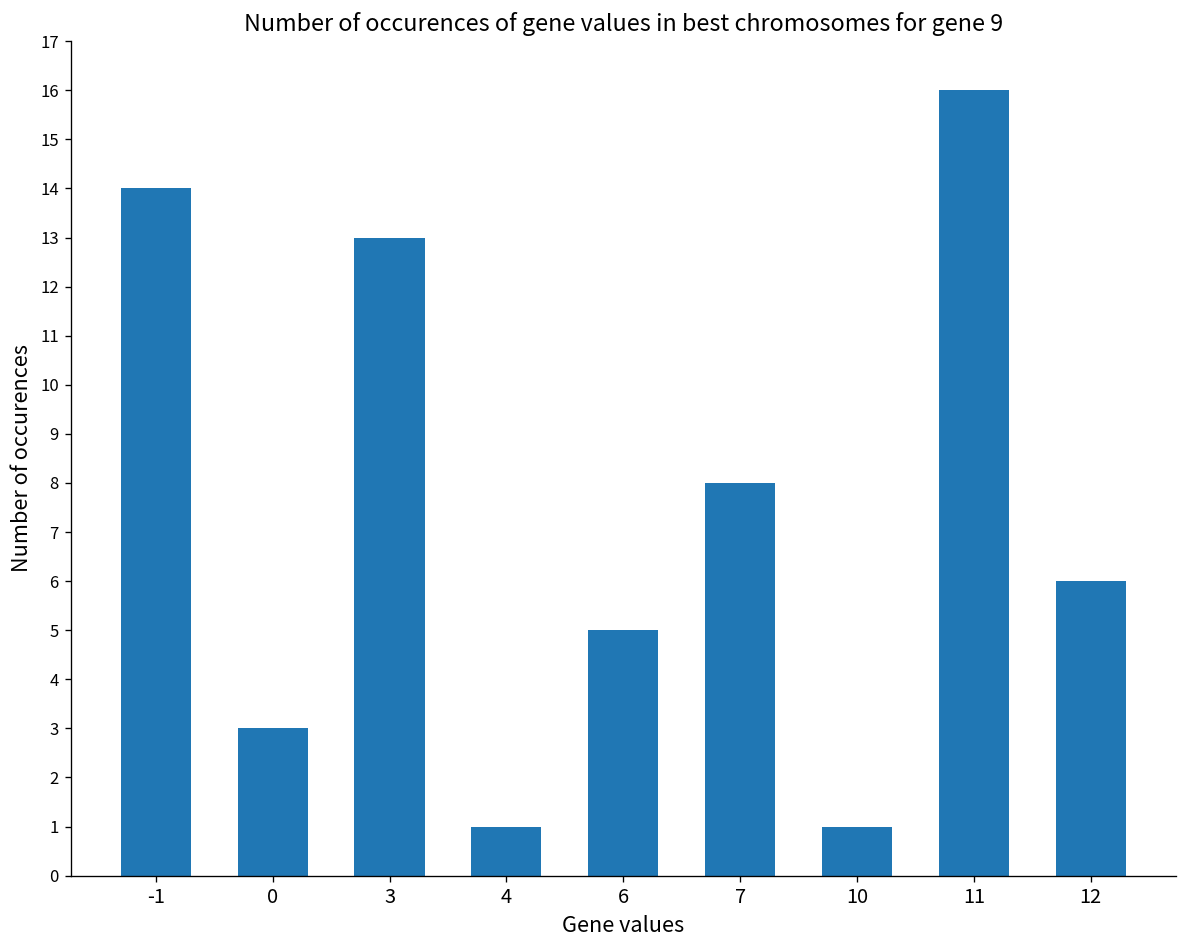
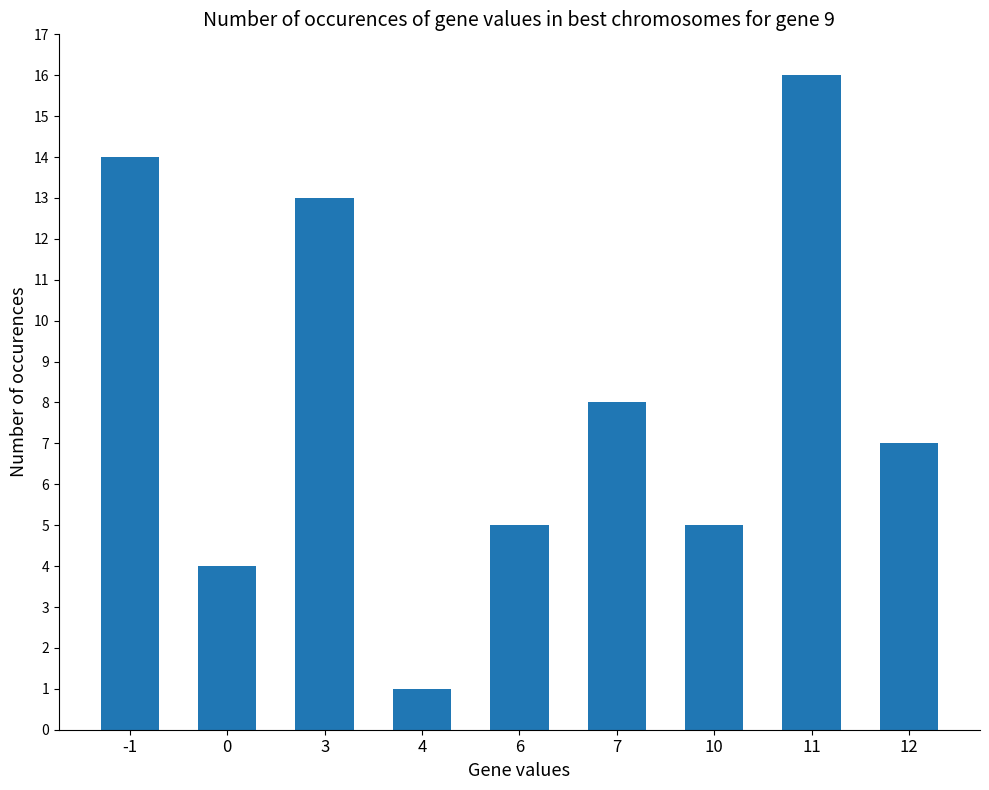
0: 3 -> 4
10: 1 -> 5
12: 6 -> 7
